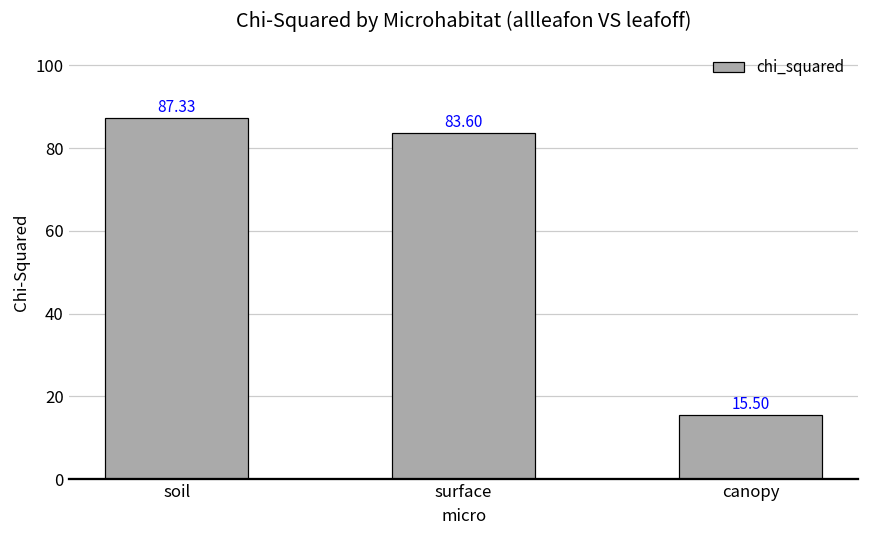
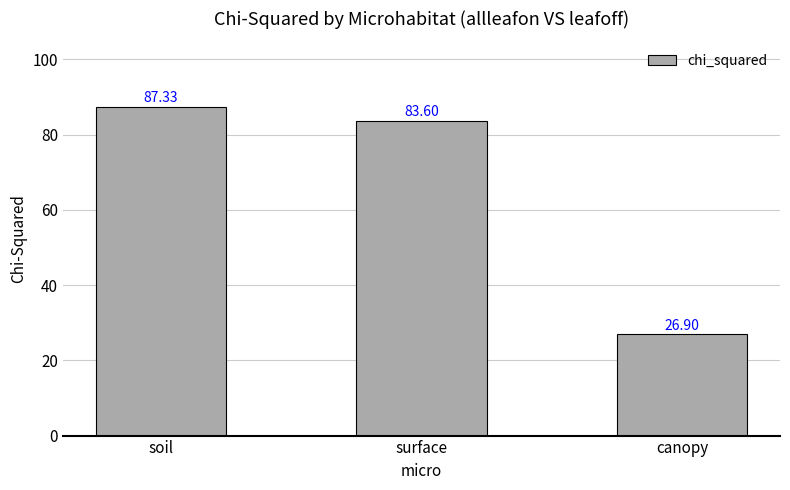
canopy: 15.50 -> 26.90
